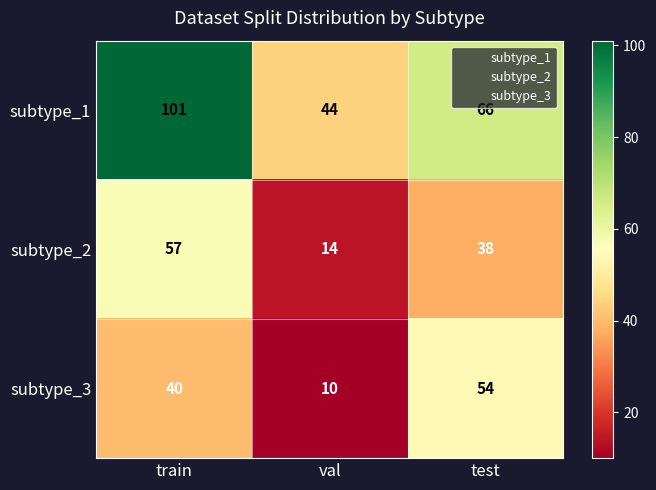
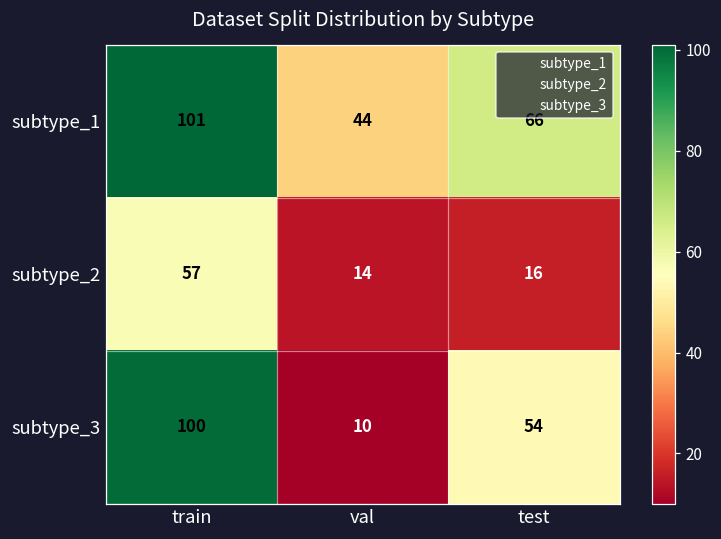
subtype_2, test: 38 -> 16
subtype_3, train: 40 -> 100
